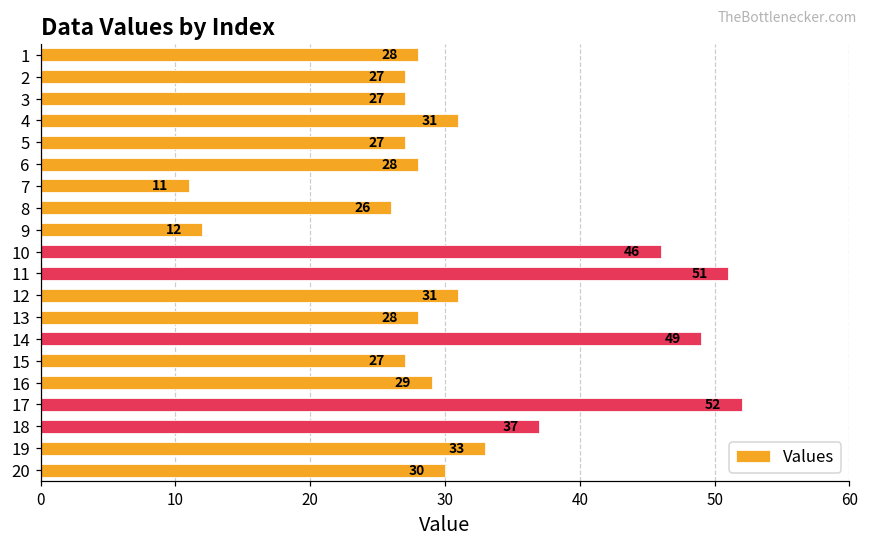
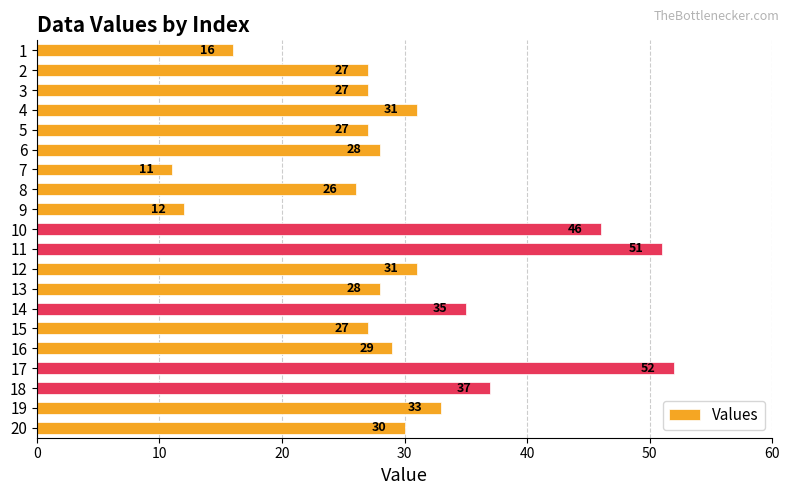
1: 28 -> 16
14: 49 -> 35
